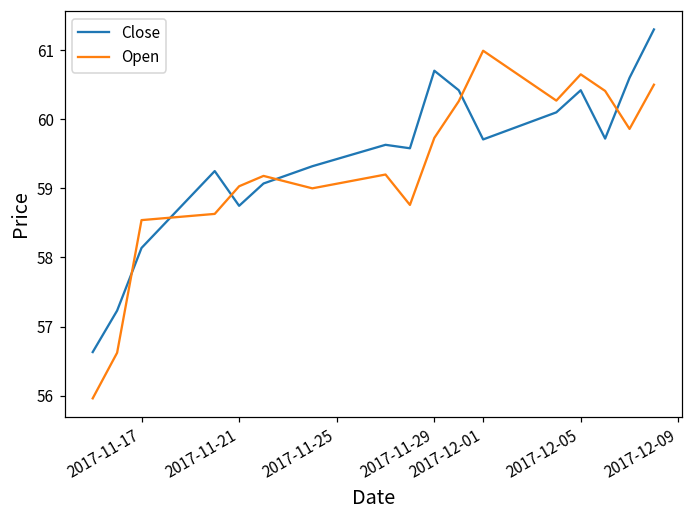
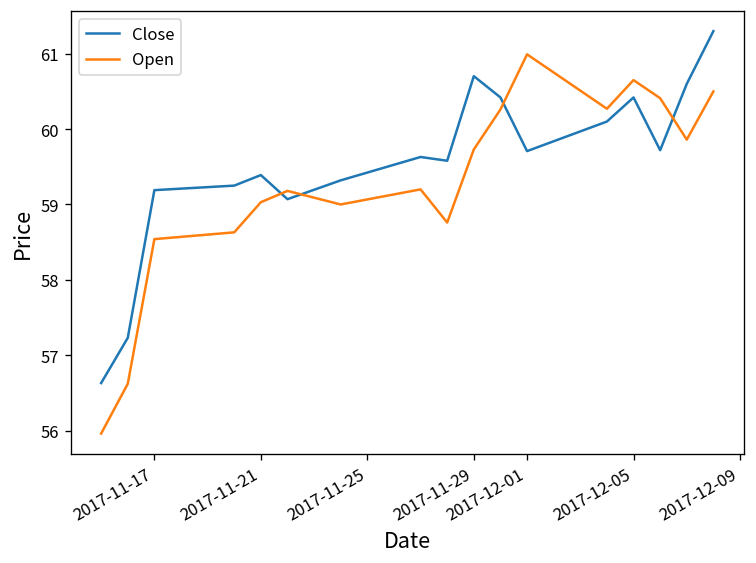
Close, 2017-11-17: 58.1 -> 59.2
Close, 2017-11-21: 58.7 -> 59.4
